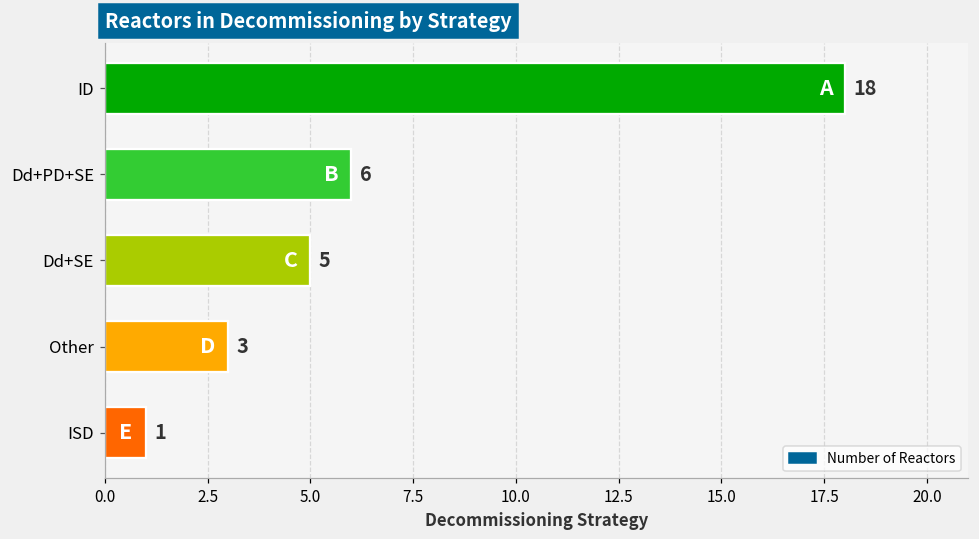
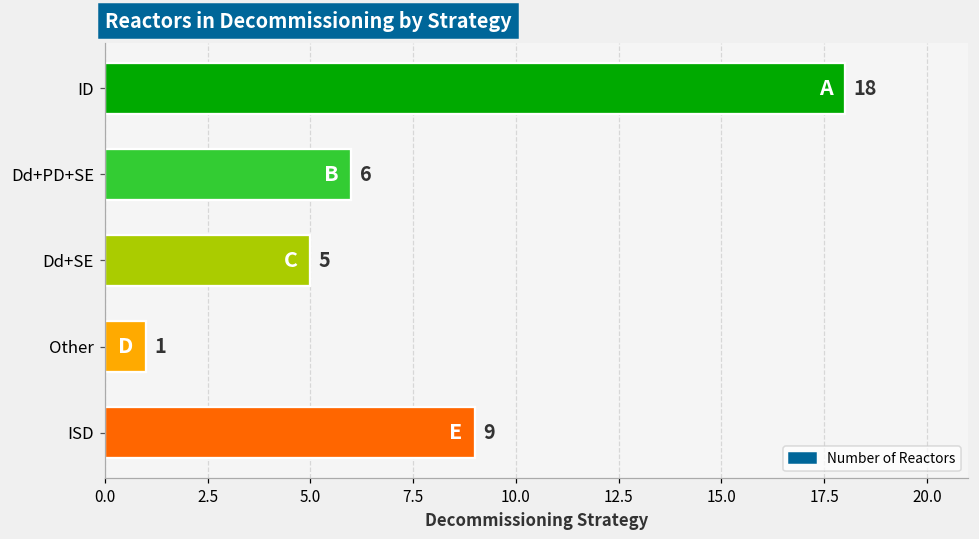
Other: 3 -> 1
ISD: 1 -> 9
